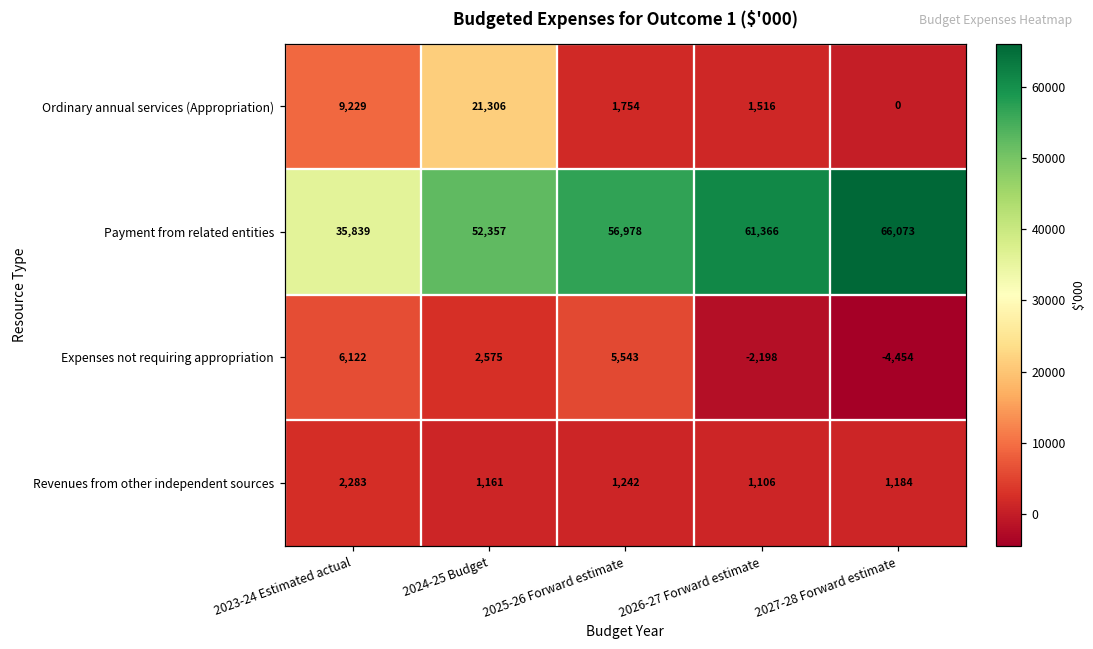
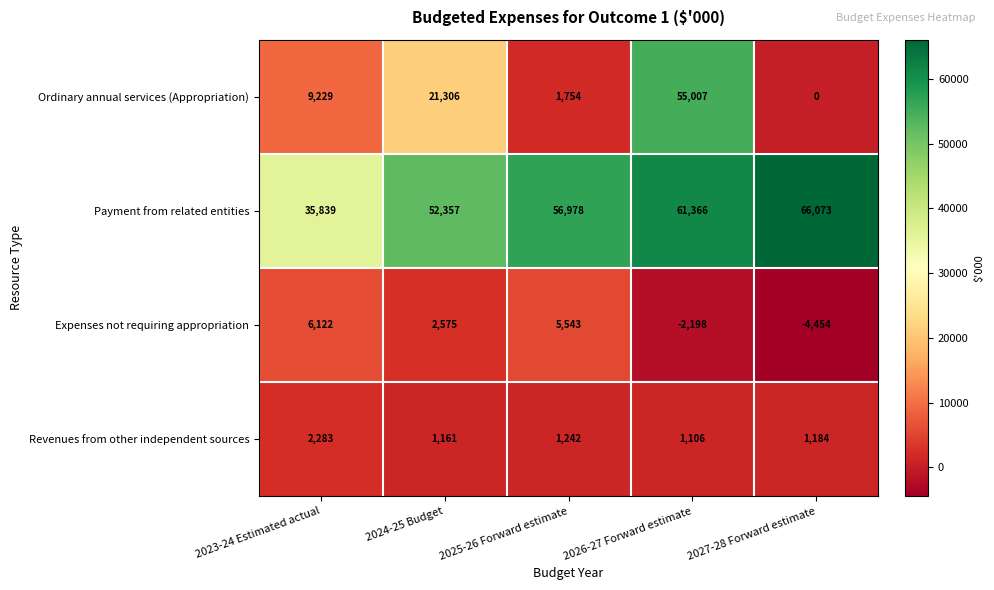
Ordinary annual services (Appropriation), 2026-27 Forward estimate: 1,516 -> 55,007
